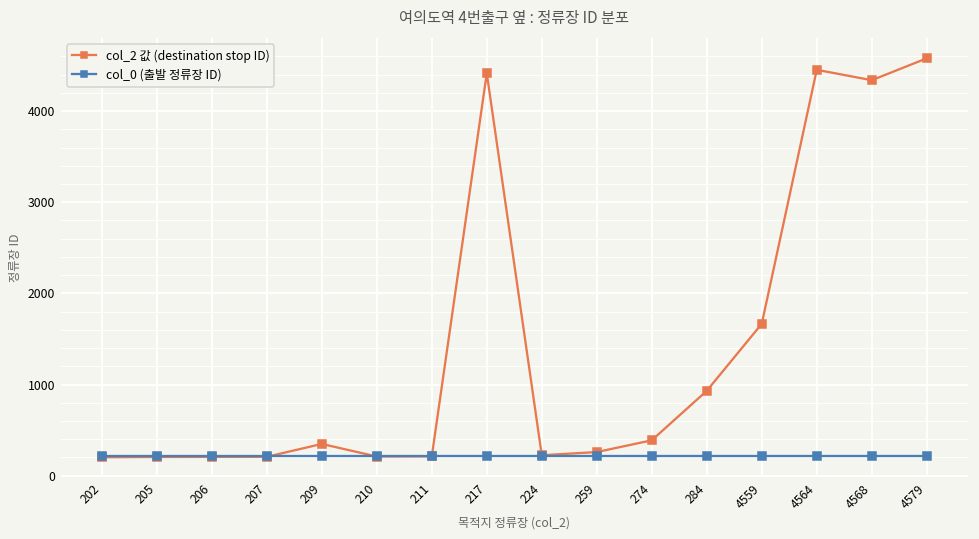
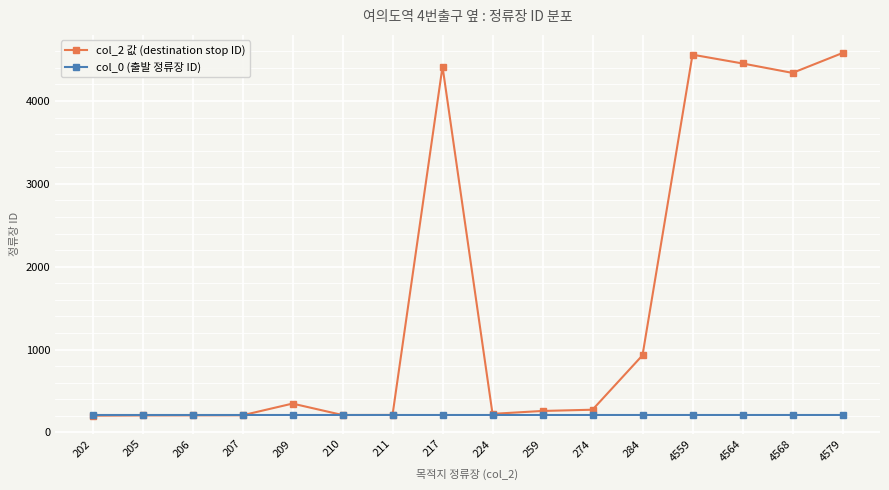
col_2 값 (destination stop ID), 274: 400 -> 300
col_2 값 (destination stop ID), 4559: 1700 -> 4600
